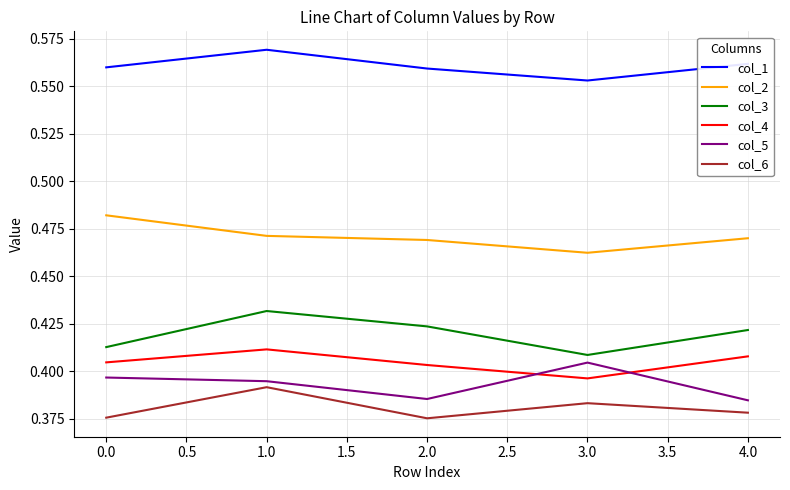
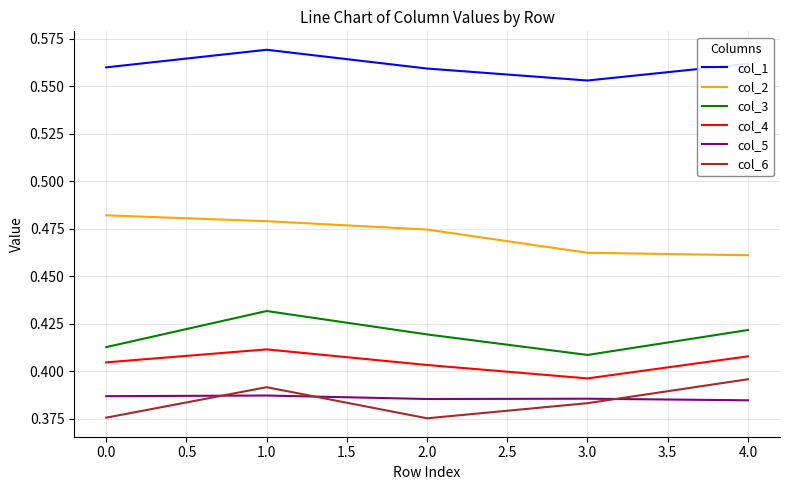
col_5, 0.0: 0.397 -> 0.387
col_2, 1.0: 0.471 -> 0.479
col_5, 1.0: 0.395 -> 0.387
col_2, 2.0: 0.469 -> 0.475
col_3, 2.0: 0.424 -> 0.419
col_5, 3.0: 0.405 -> 0.386
col_2, 4.0: 0.470 -> 0.461
col_6, 4.0: 0.378 -> 0.396
